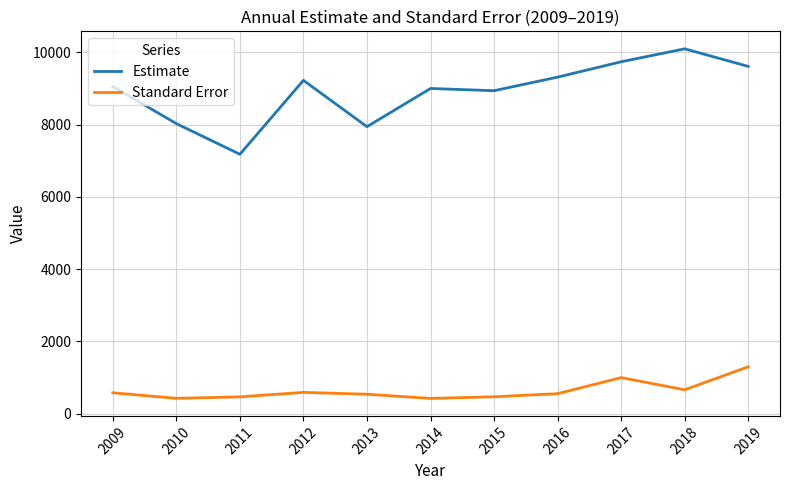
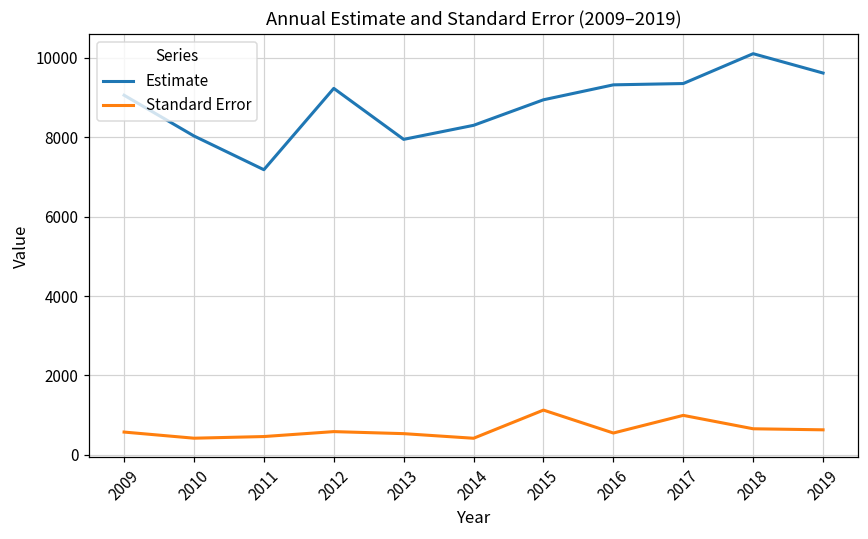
Estimate, 2014: 9000 -> 8300
Standard Error, 2015: 500 -> 1100
Estimate, 2017: 9700 -> 9300
Standard Error, 2019: 1300 -> 600
